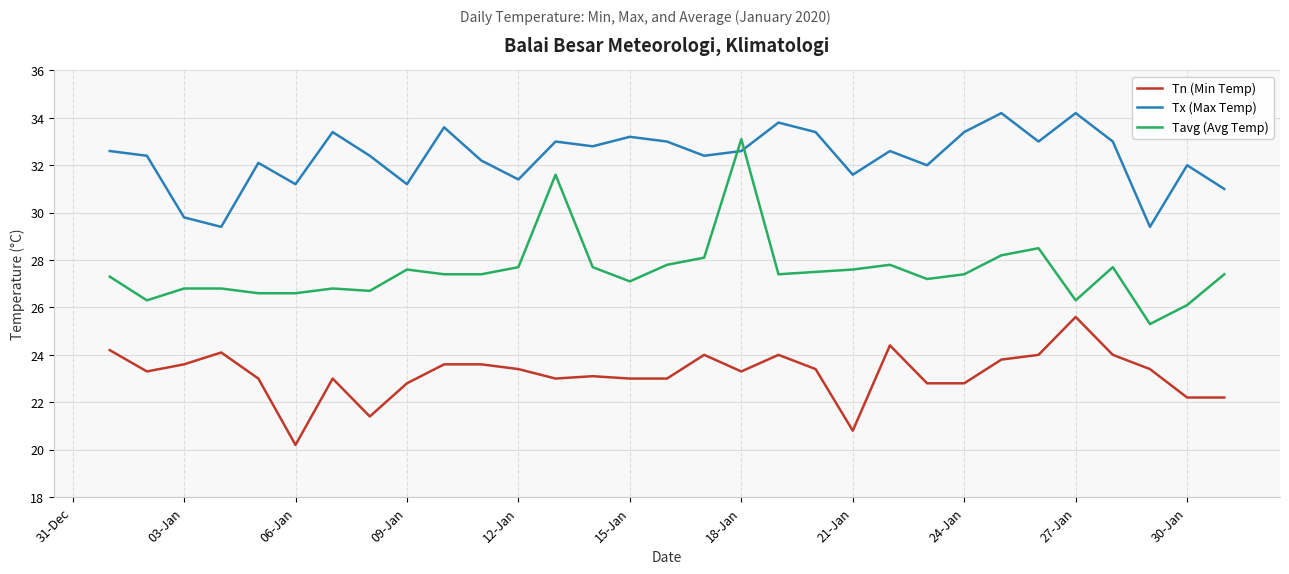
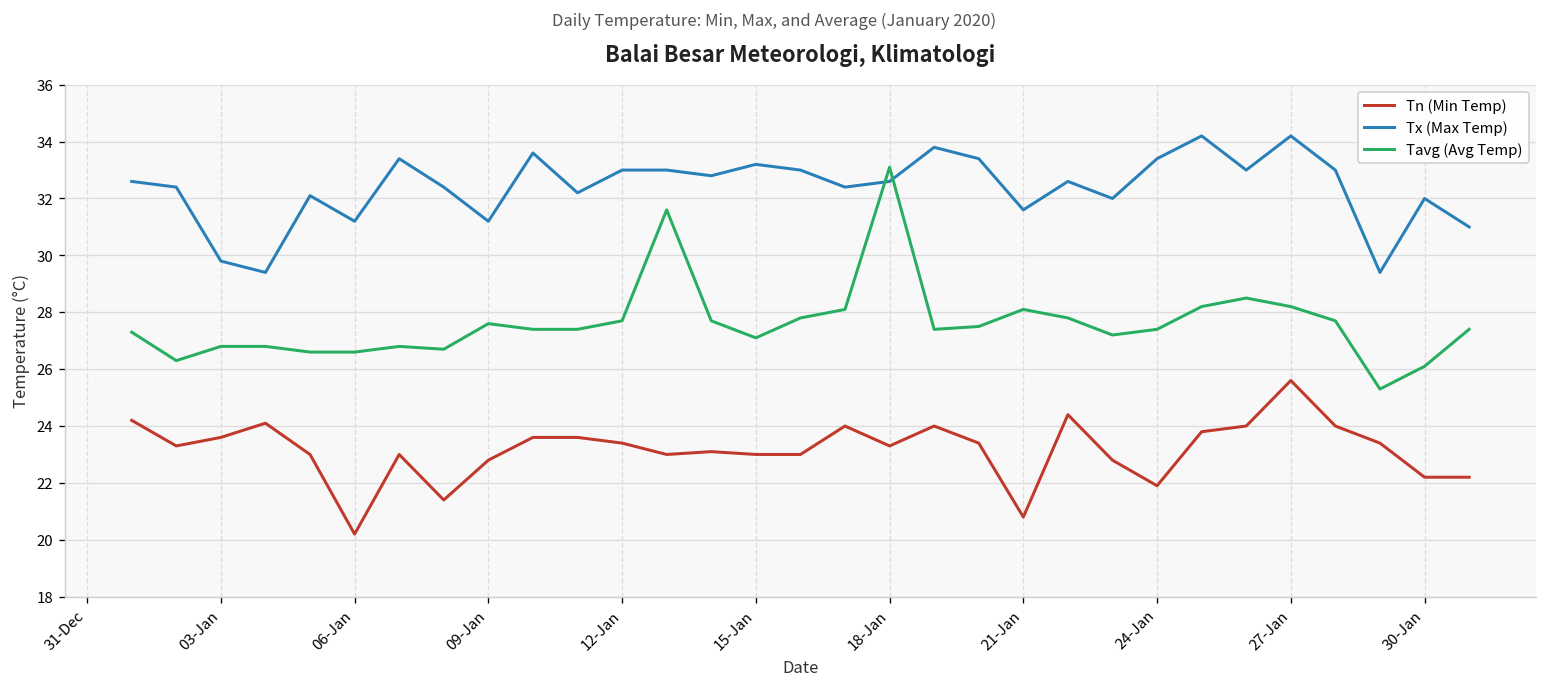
Tx (Max Temp), 12-Jan: 31.4 -> 33.0
Tavg (Avg Temp), 21-Jan: 27.6 -> 28.1
Tn (Min Temp), 24-Jan: 22.8 -> 21.9
Tavg (Avg Temp), 27-Jan: 26.3 -> 28.2
